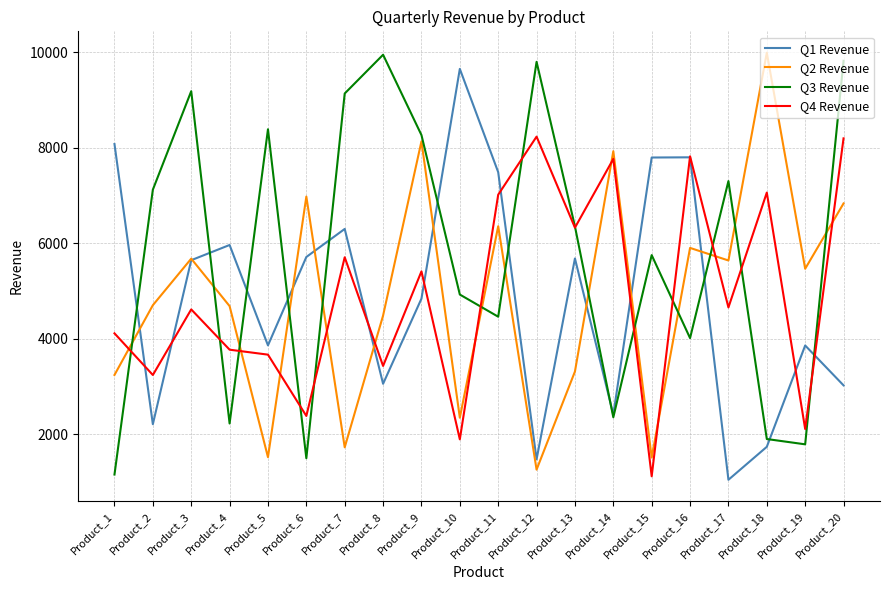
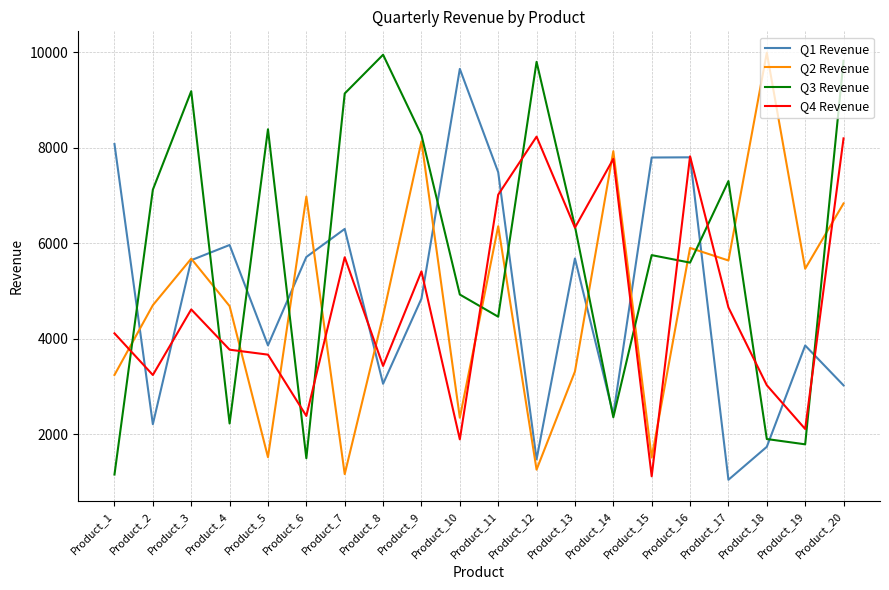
Q2 Revenue, Product_7: 1700 -> 1200
Q3 Revenue, Product_16: 4000 -> 5600
Q4 Revenue, Product_18: 7100 -> 3000
